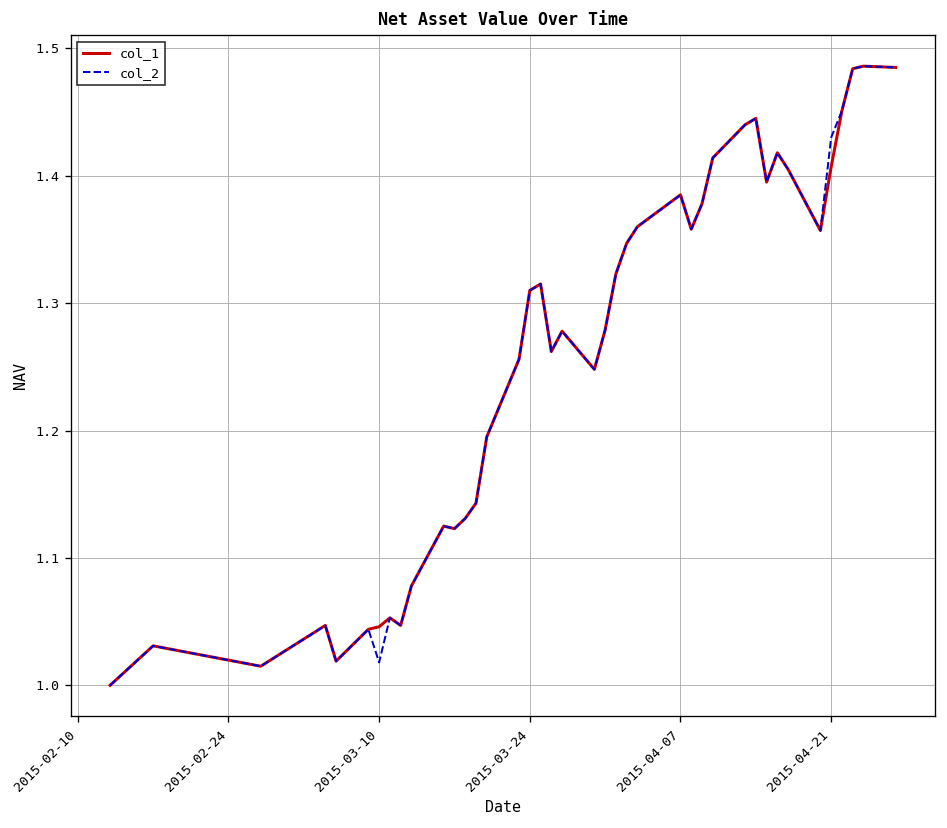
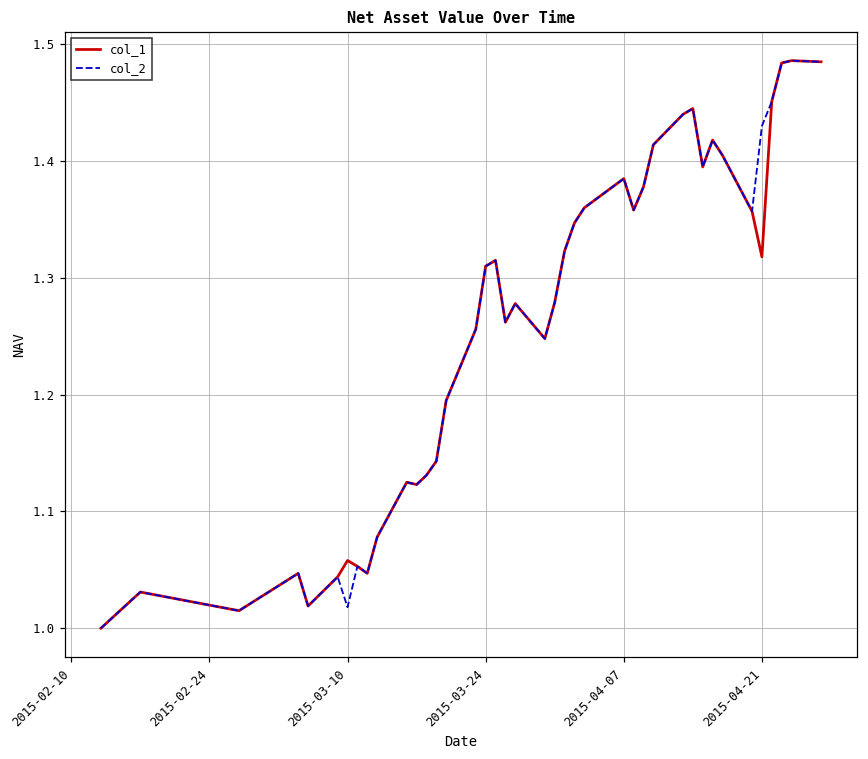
col_1, 2015-03-10: 1.046 -> 1.058
col_1, 2015-04-21: 1.407 -> 1.318
